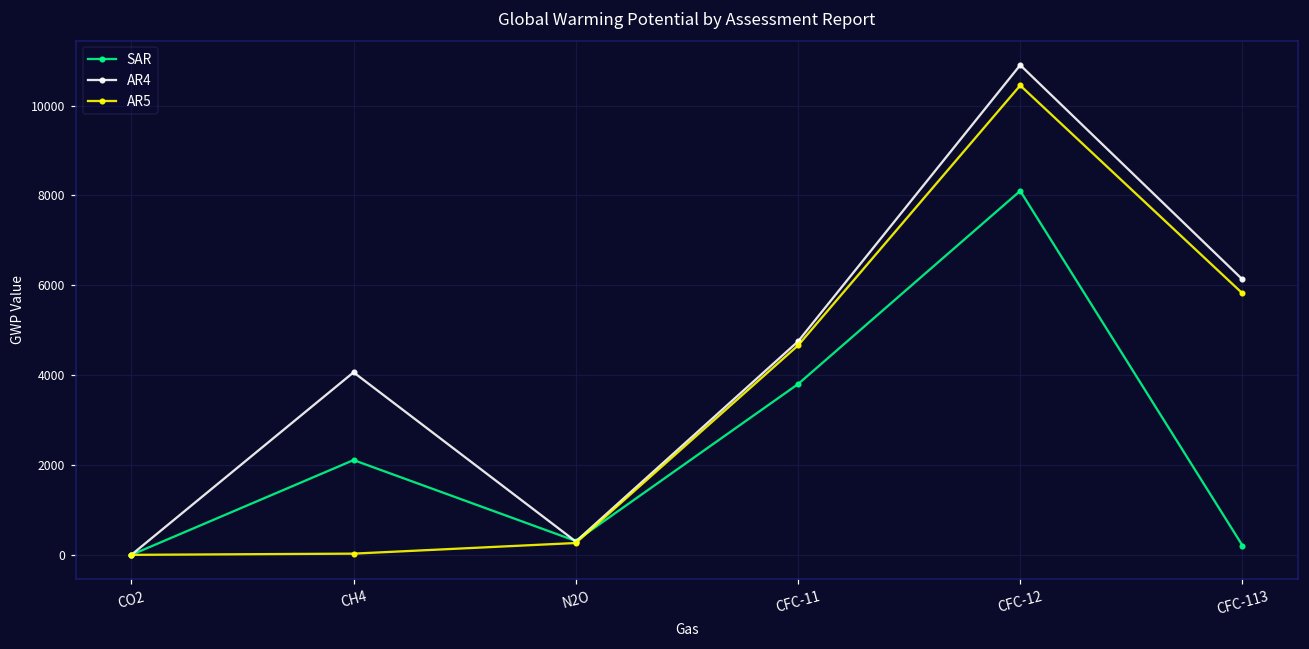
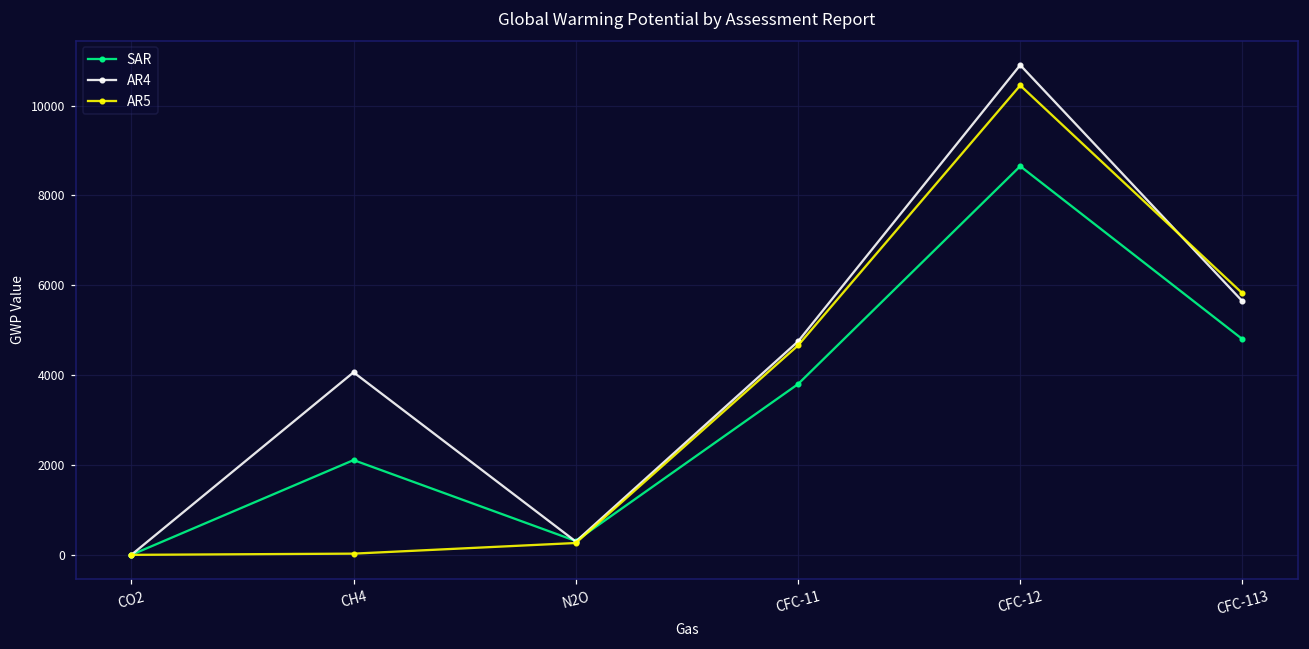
SAR, CFC-12: 8100 -> 8700
SAR, CFC-113: 200 -> 4800
AR4, CFC-113: 6100 -> 5600
